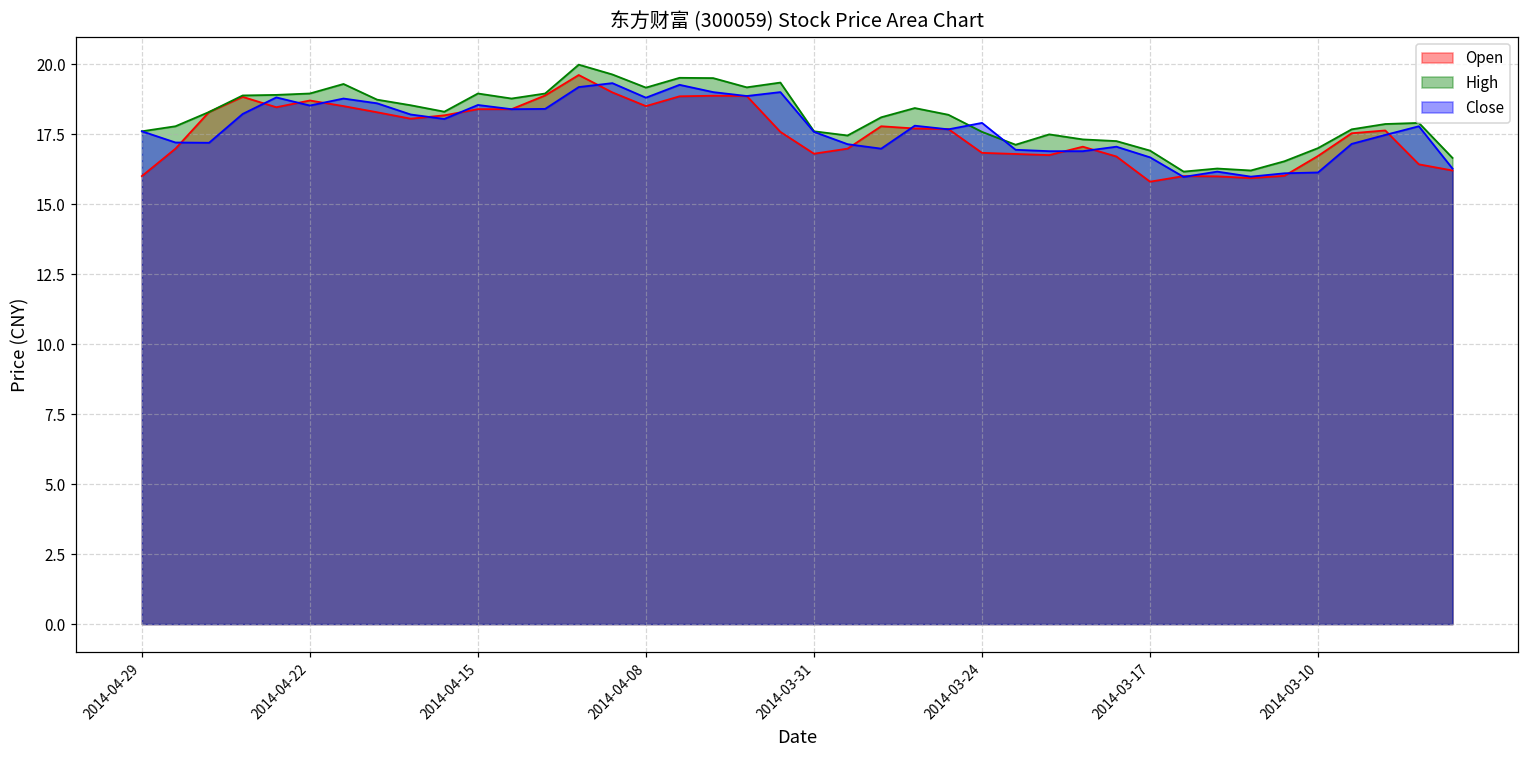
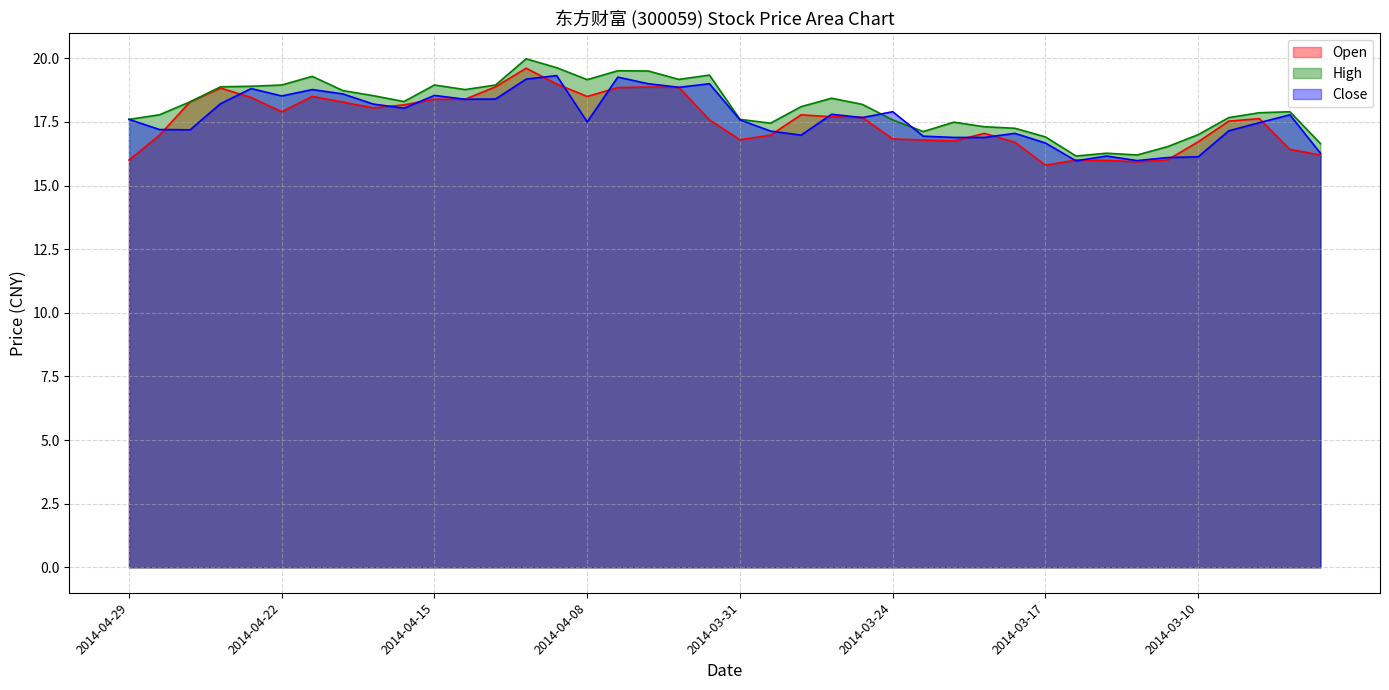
Open, 2014-04-22: 18.7 -> 17.9
Close, 2014-04-08: 18.8 -> 17.5
